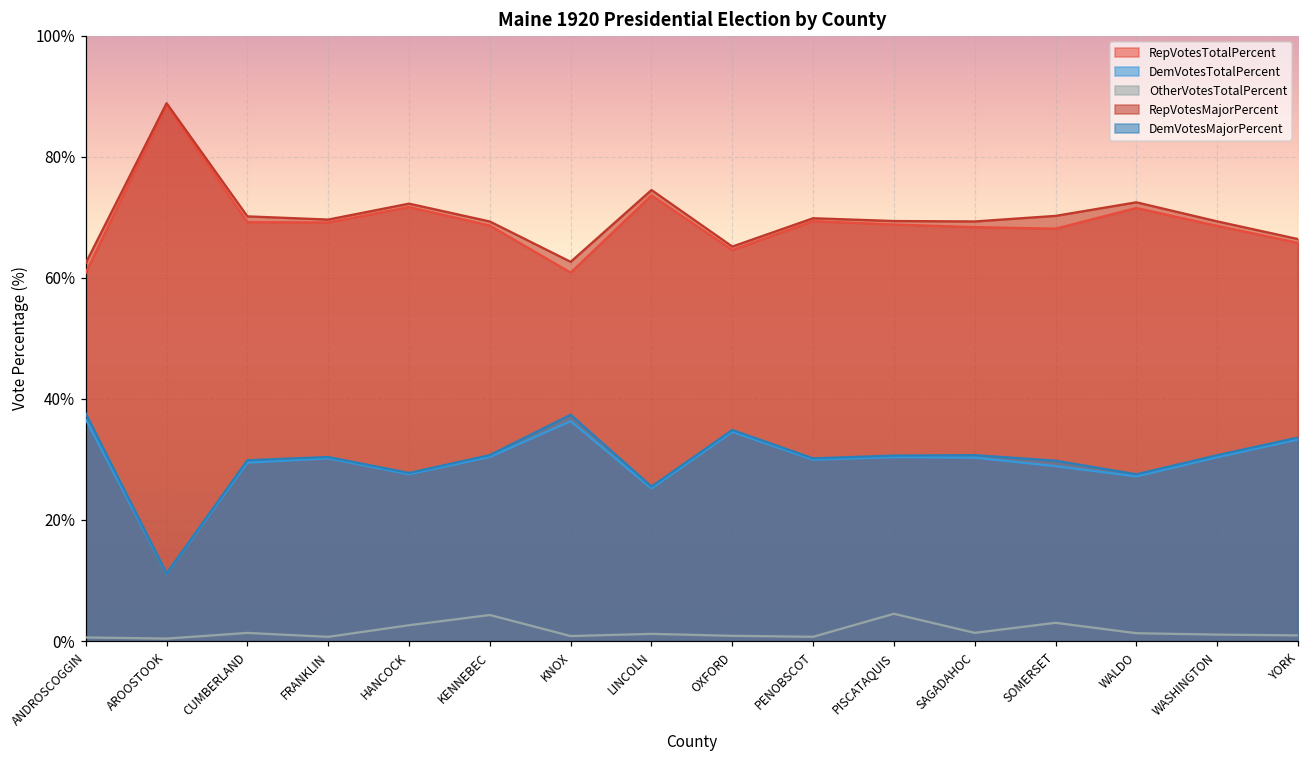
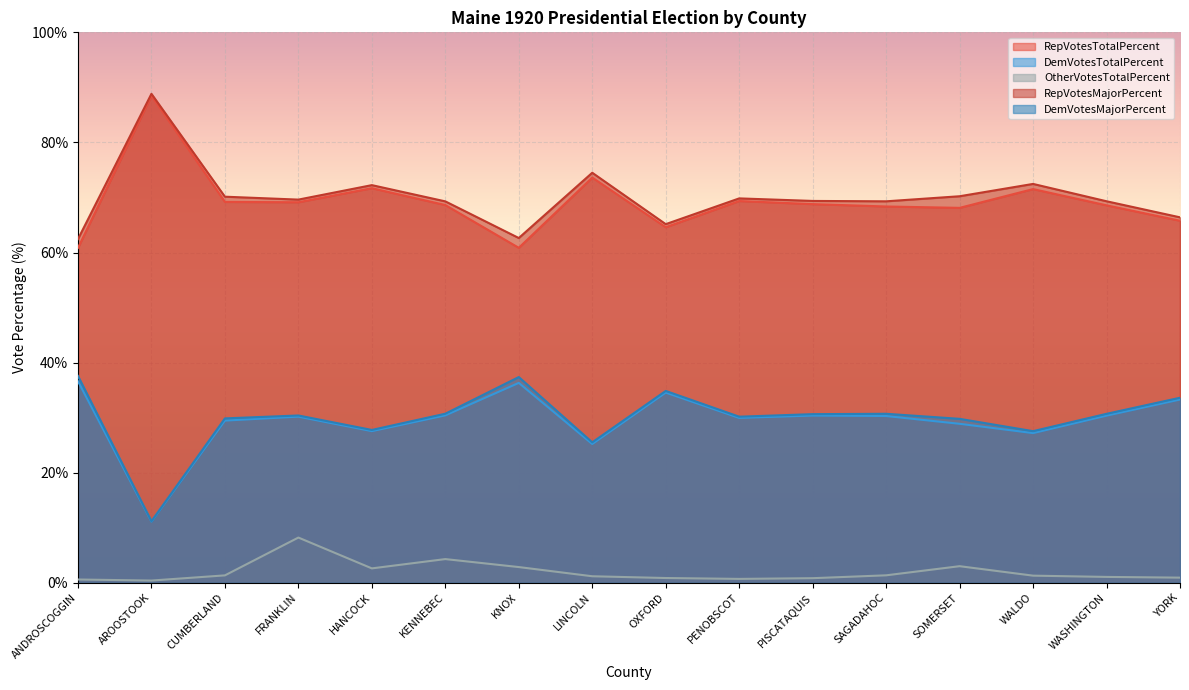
OtherVotesTotalPercent, FRANKLIN: 1% -> 8%
OtherVotesTotalPercent, KNOX: 1% -> 3%
OtherVotesTotalPercent, PISCATAQUIS: 5% -> 1%
